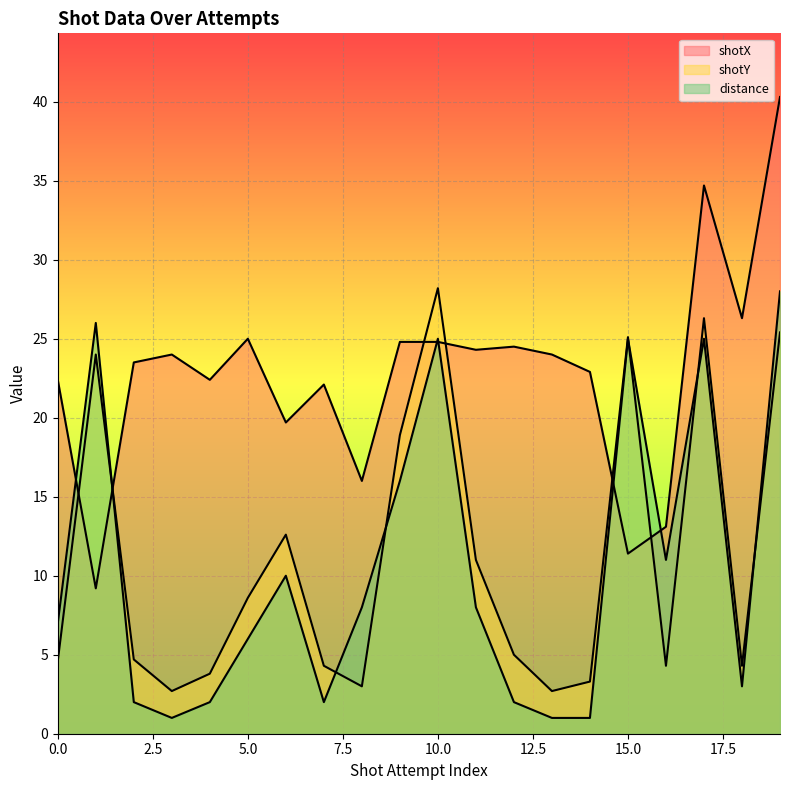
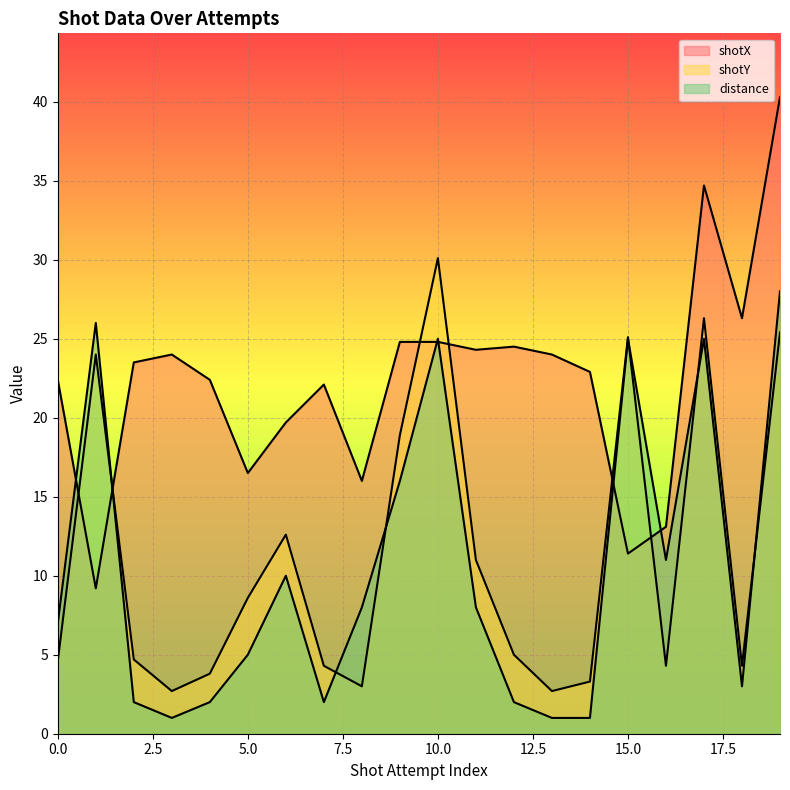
shotX, 5.0: 25.0 -> 16.5
distance, 5.0: 6 -> 5
shotY, 10.0: 28.2 -> 30.1
